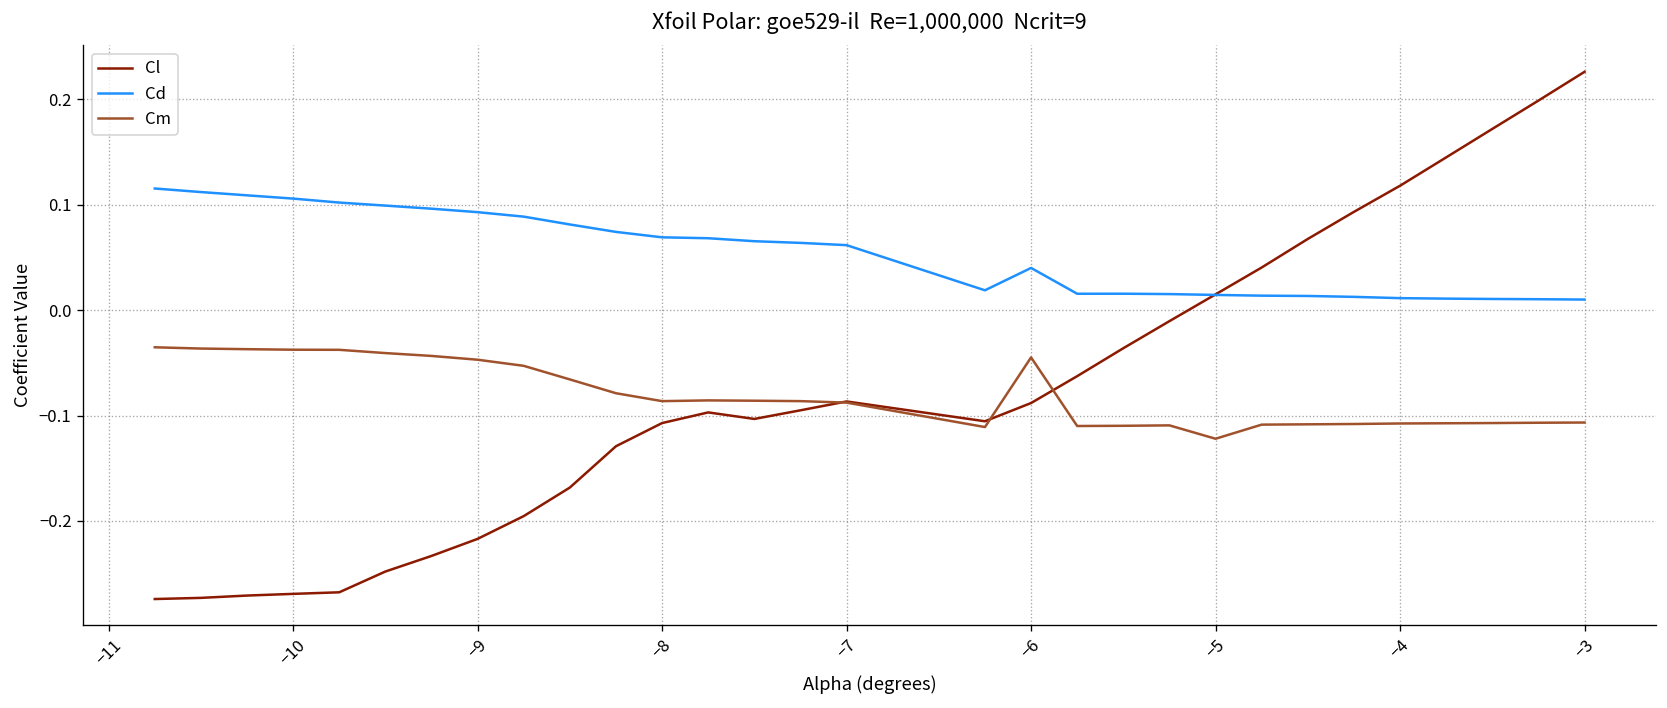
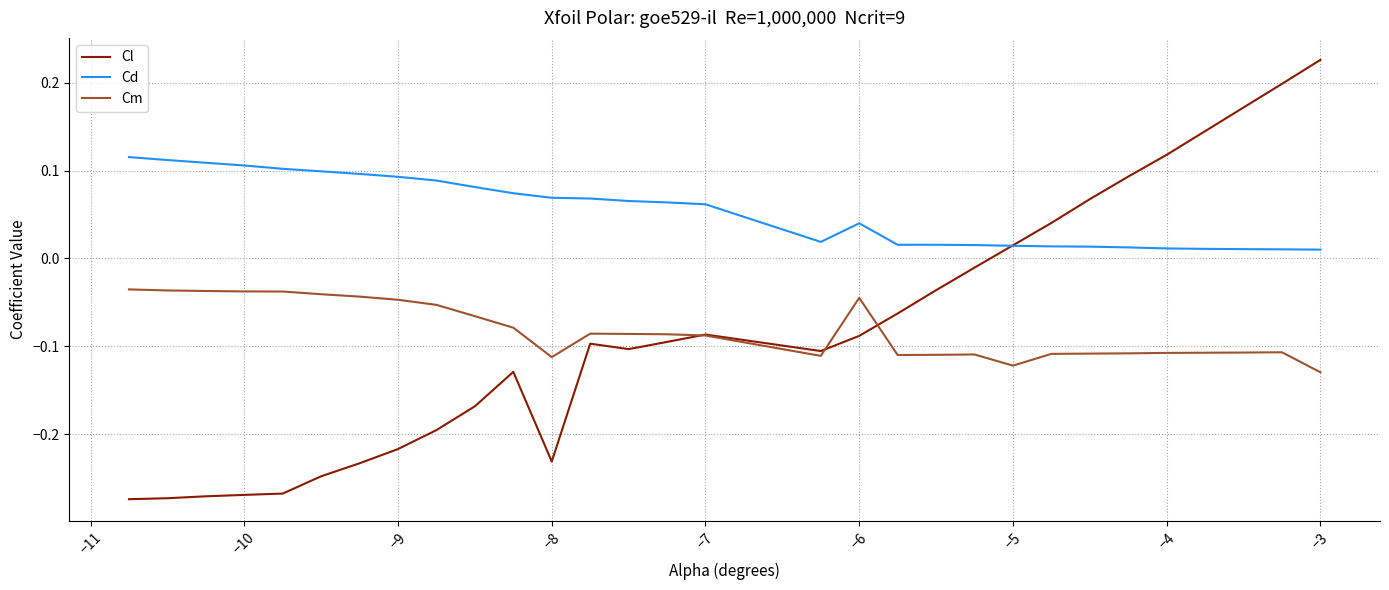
Cl, −8: -0.11 -> -0.23
Cm, −8: -0.09 -> -0.11
Cm, −3: -0.11 -> -0.13
